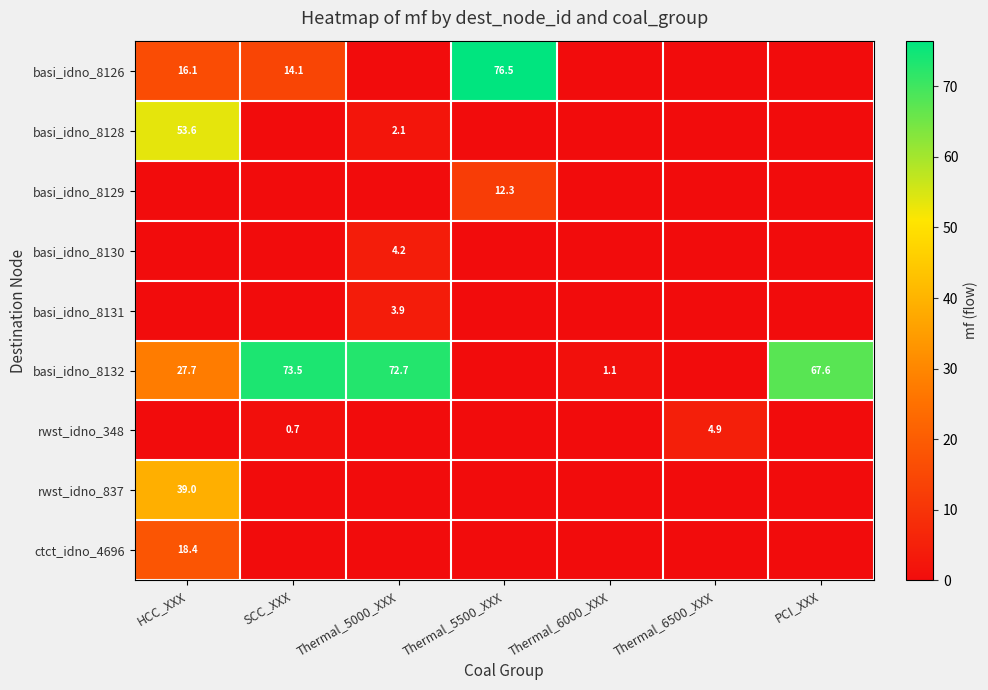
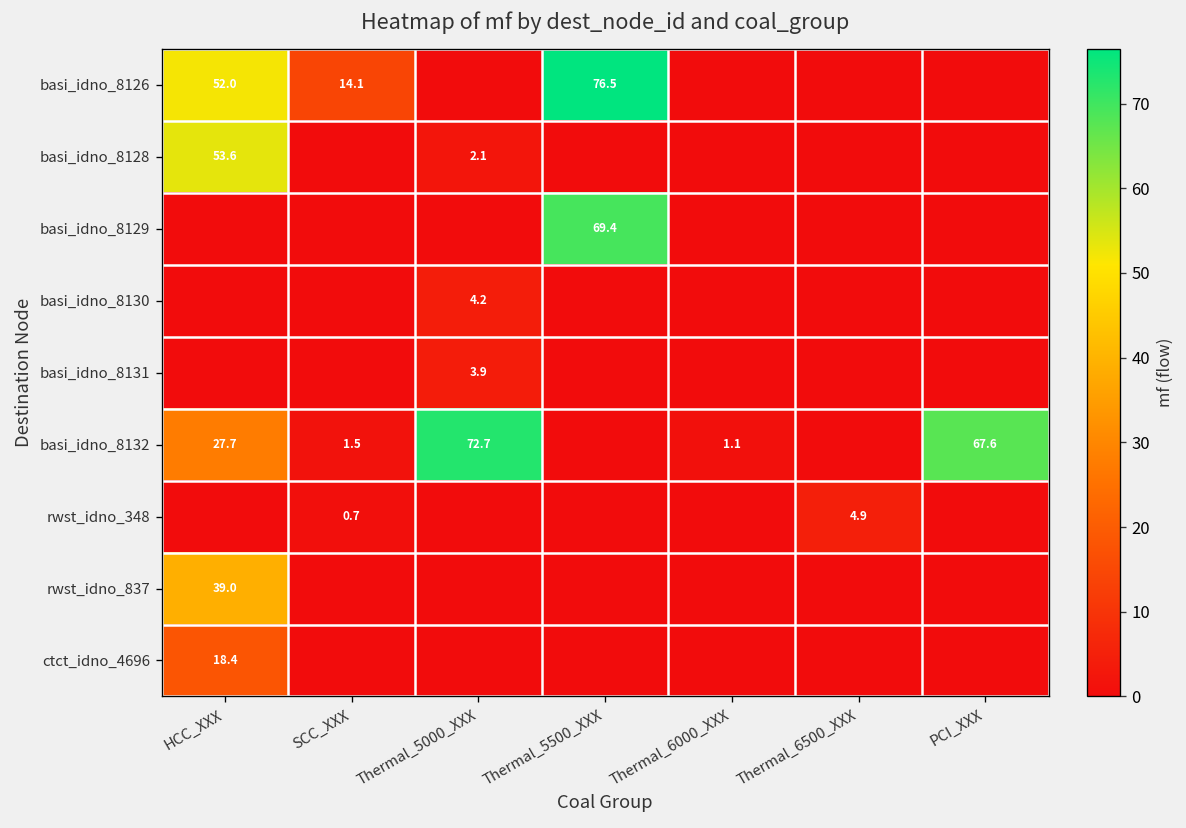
basi_idno_8126, HCC_XXX: 16.1 -> 52.0
basi_idno_8129, Thermal_5500_XXX: 12.3 -> 69.4
basi_idno_8132, SCC_XXX: 73.5 -> 1.5
